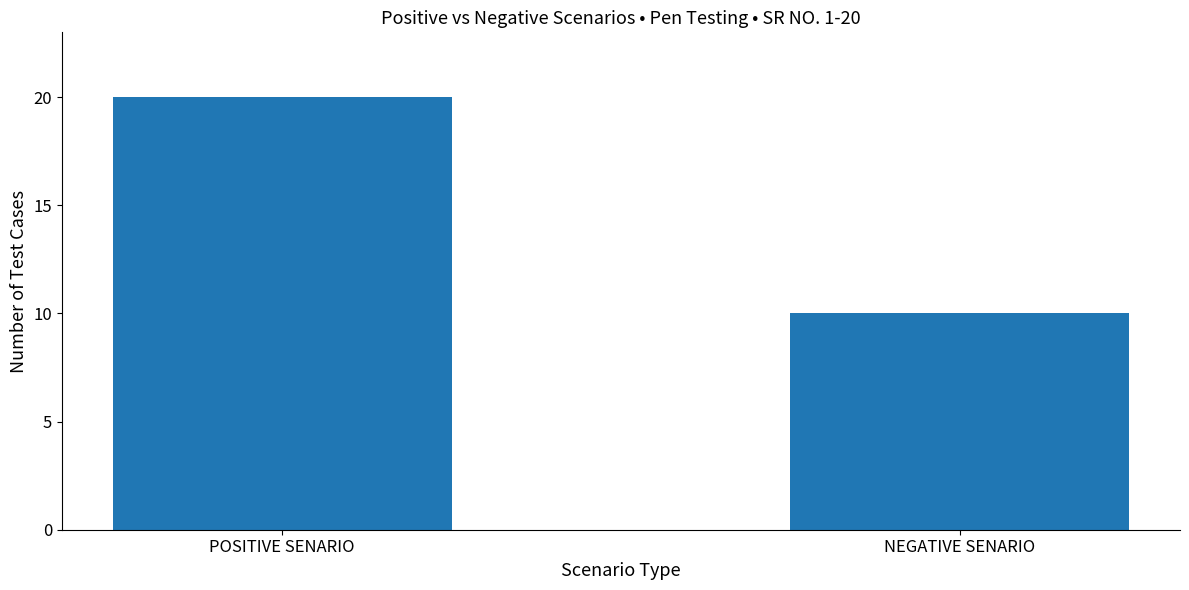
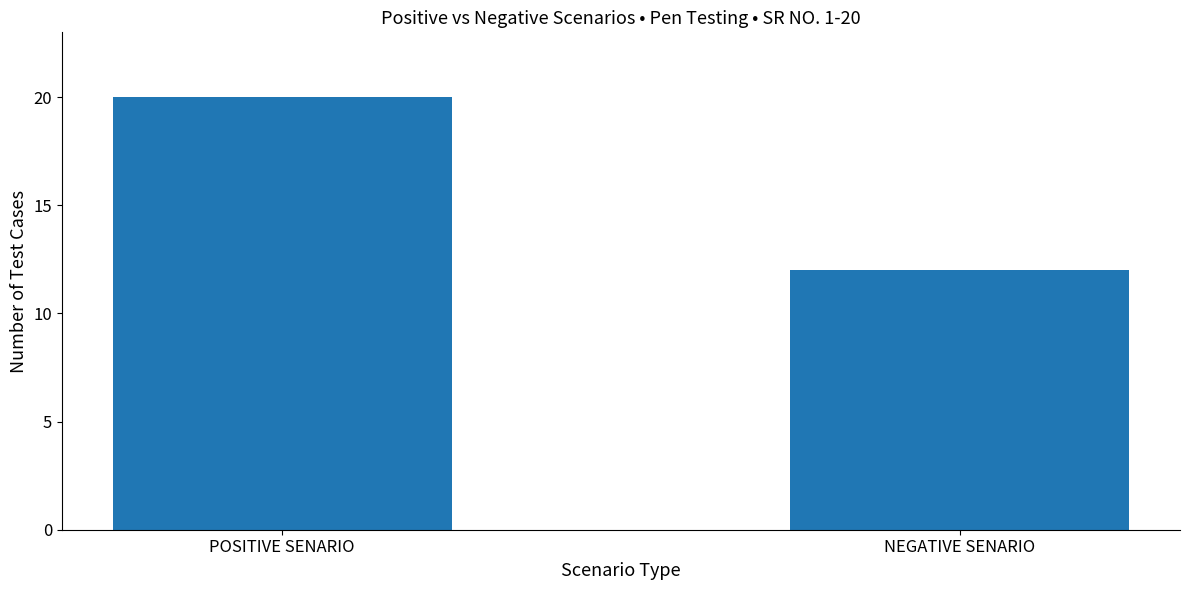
NEGATIVE SENARIO: 10 -> 12
